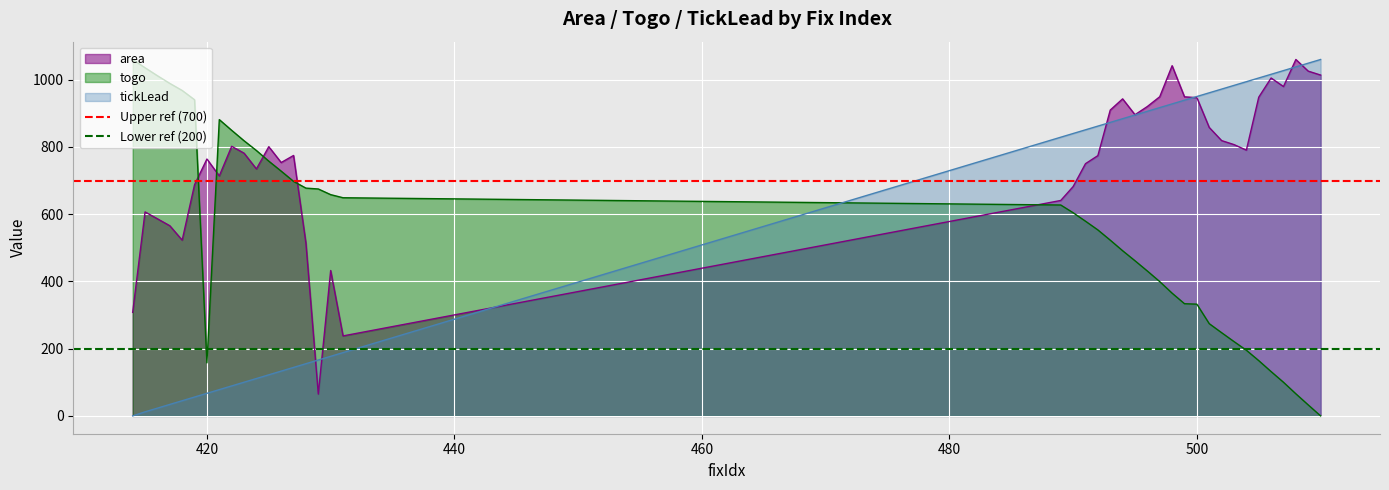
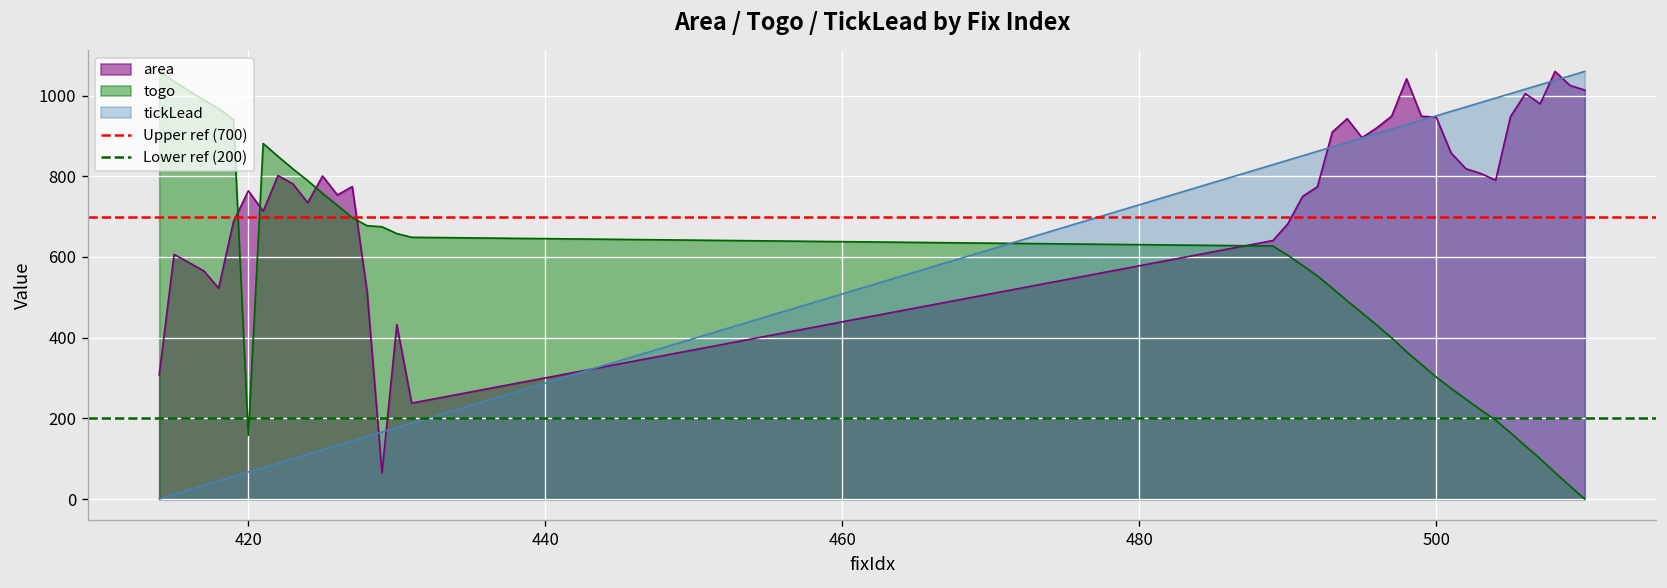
togo, 500: 330 -> 300
